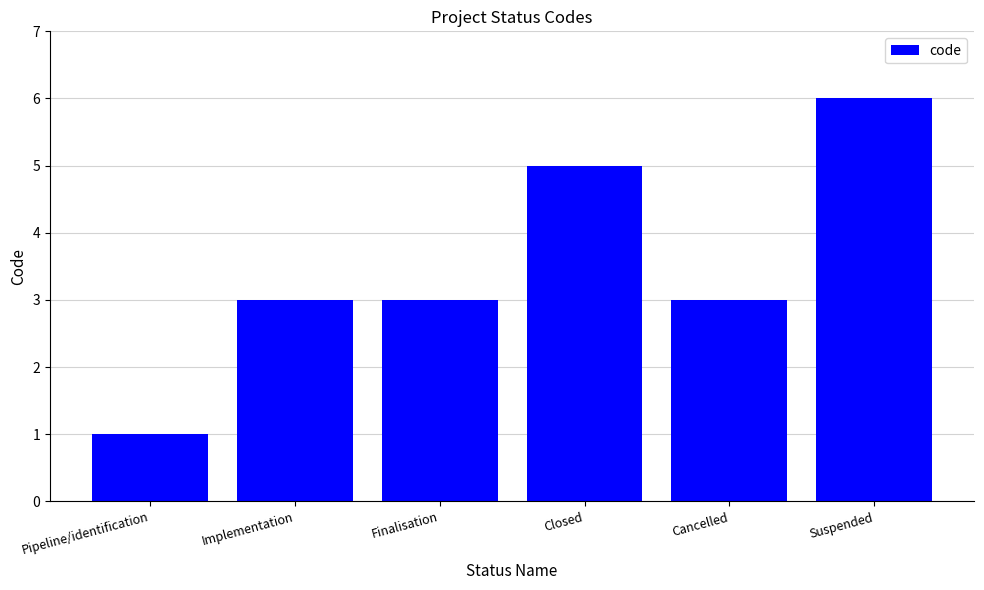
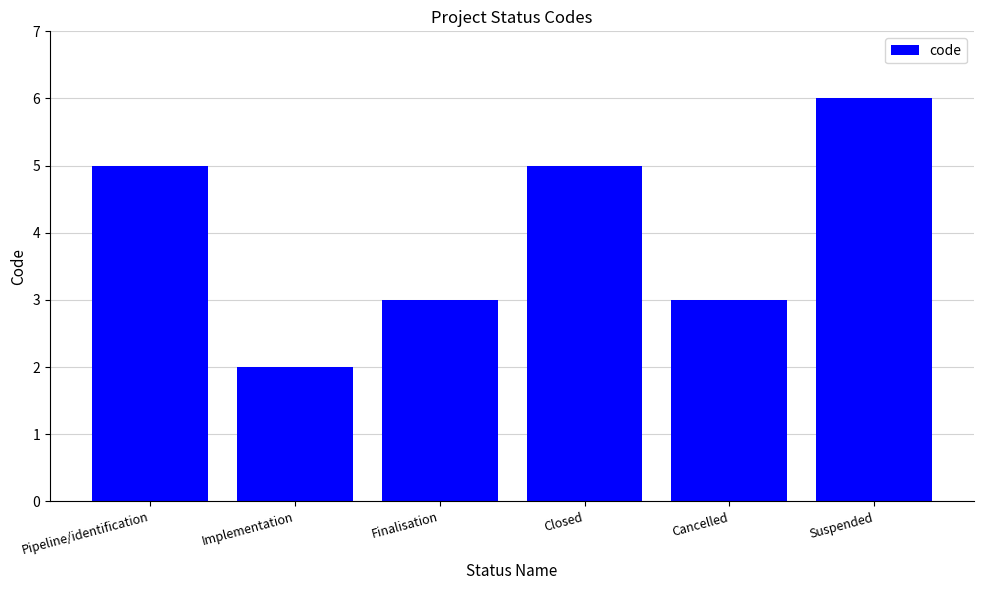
Pipeline/identification: 1 -> 5
Implementation: 3 -> 2
